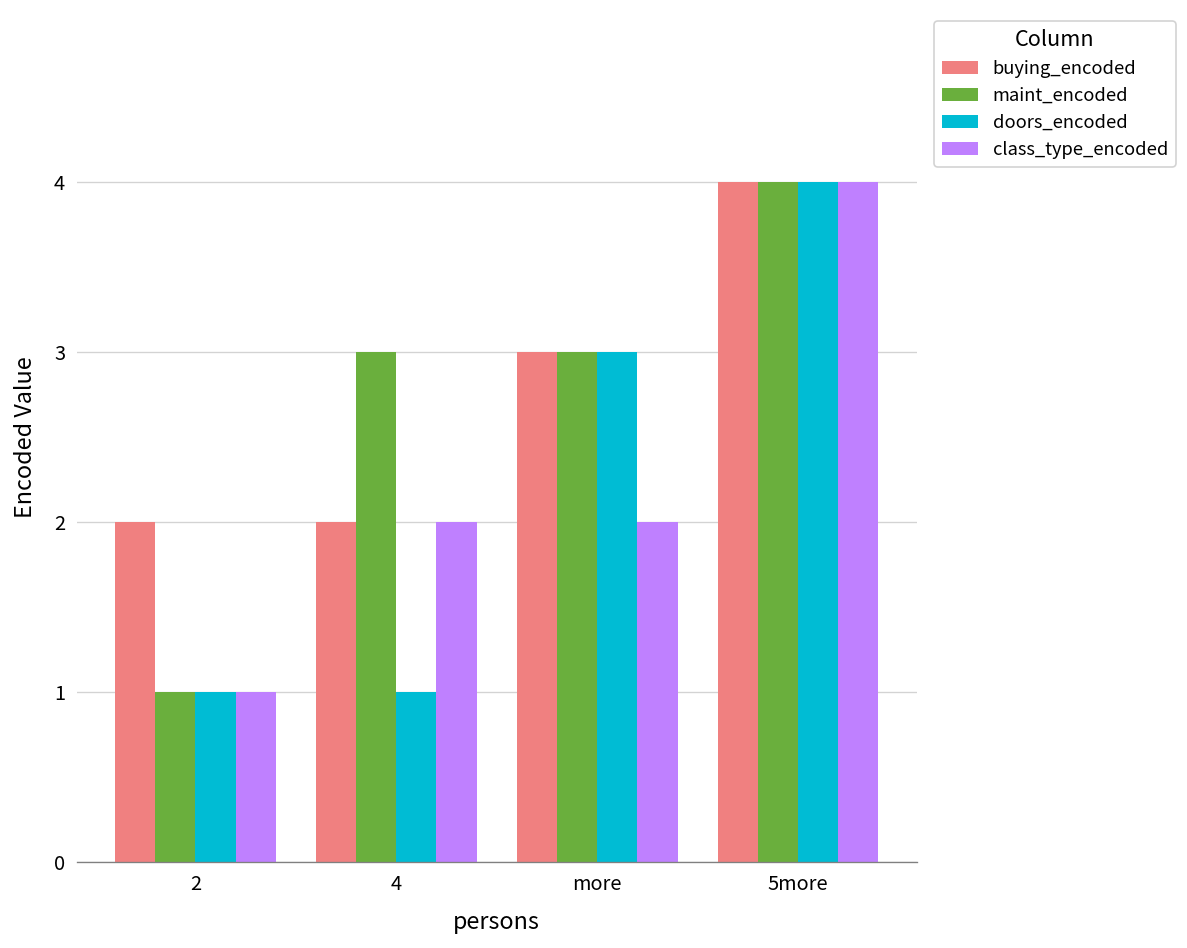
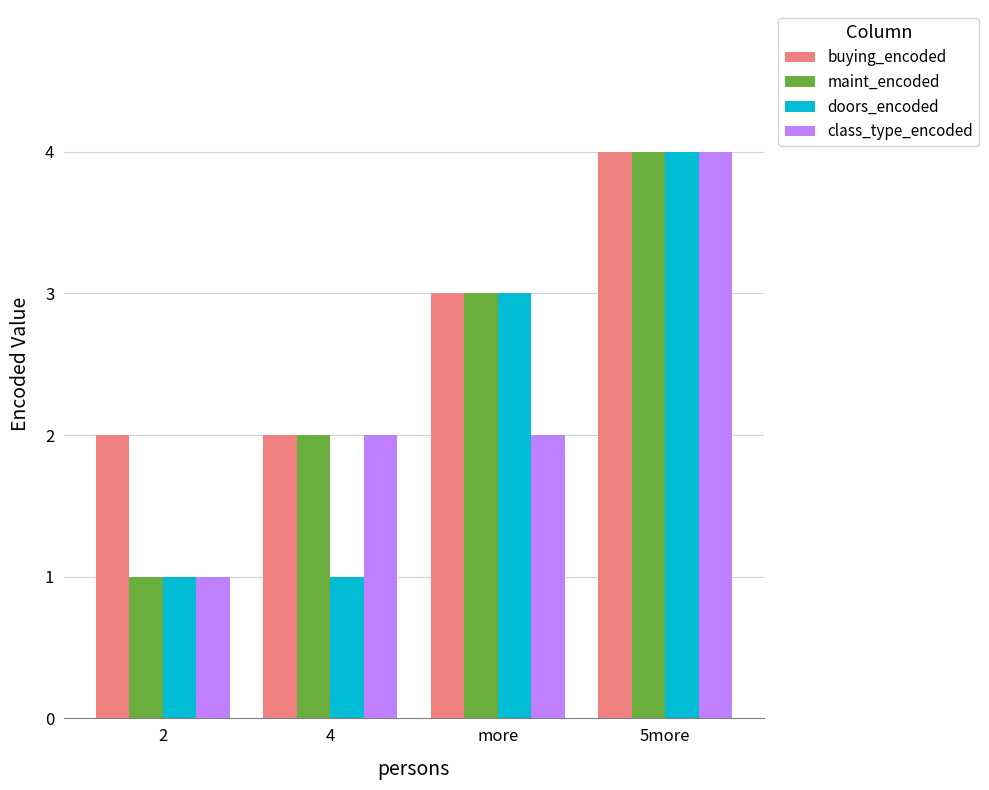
maint_encoded, 4: 3 -> 2
